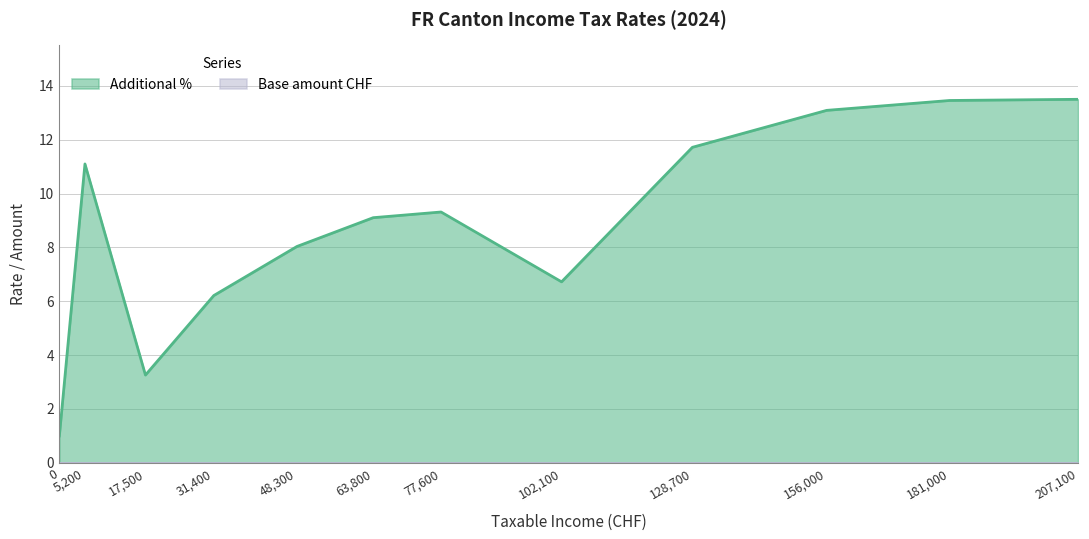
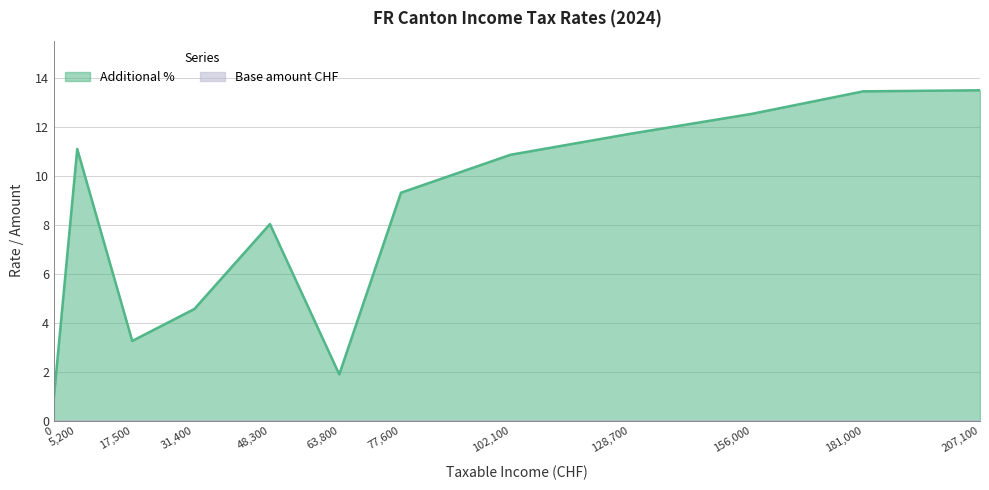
Additional %, 31,400: 6.2 -> 4.6
Additional %, 63,800: 9.1 -> 1.9
Additional %, 102,100: 6.7 -> 10.9
Additional %, 156,000: 13.1 -> 12.5
